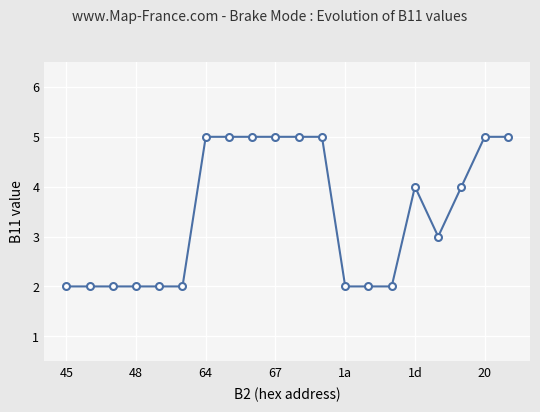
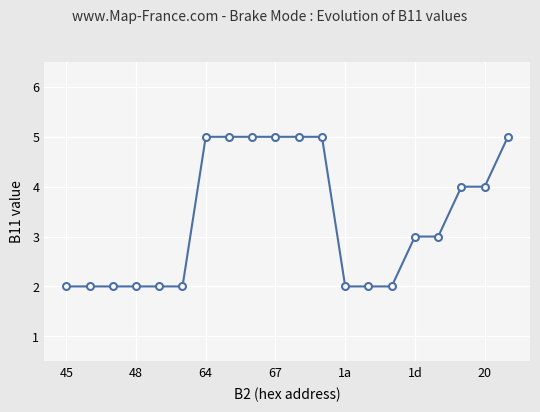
1d: 4 -> 3
20: 5 -> 4
